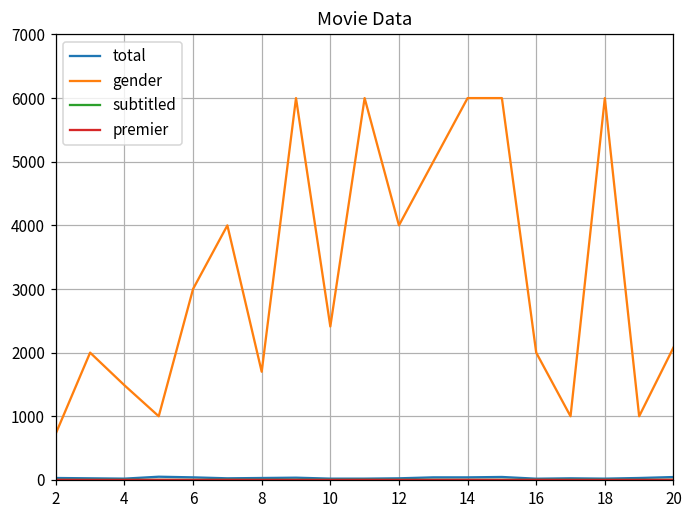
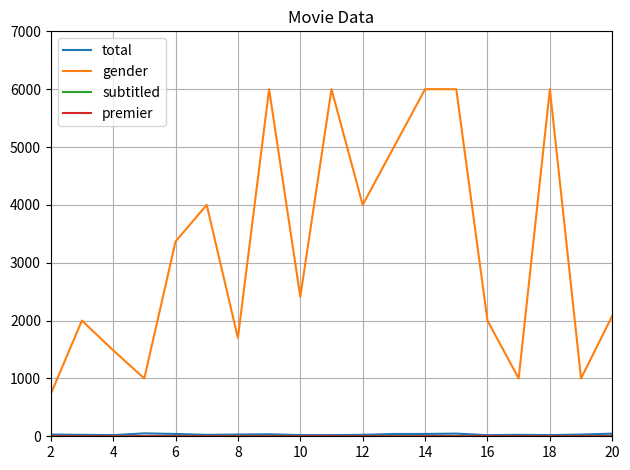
gender, 6: 3000 -> 3400
